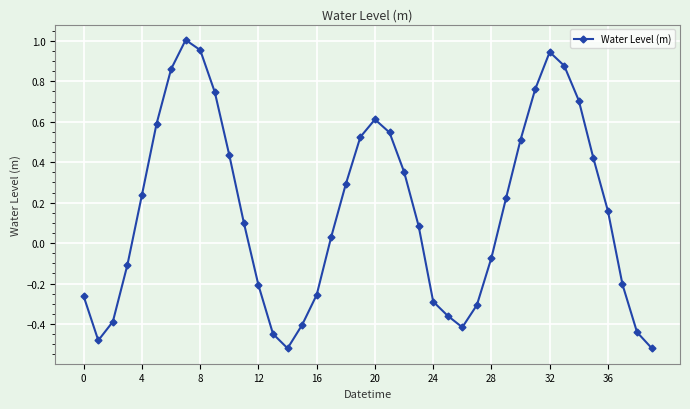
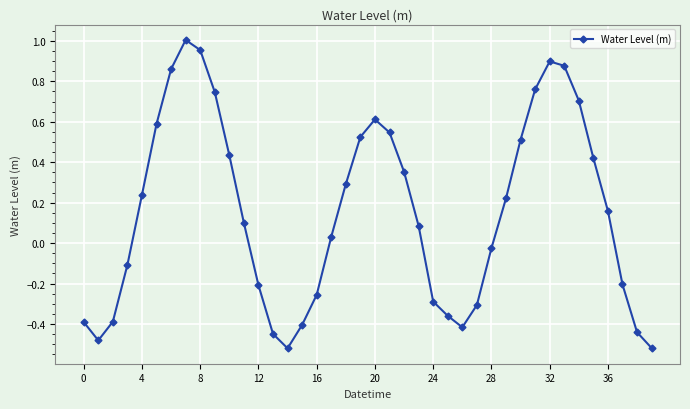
0: -0.26 -> -0.39
28: -0.07 -> -0.02
32: 0.94 -> 0.90
